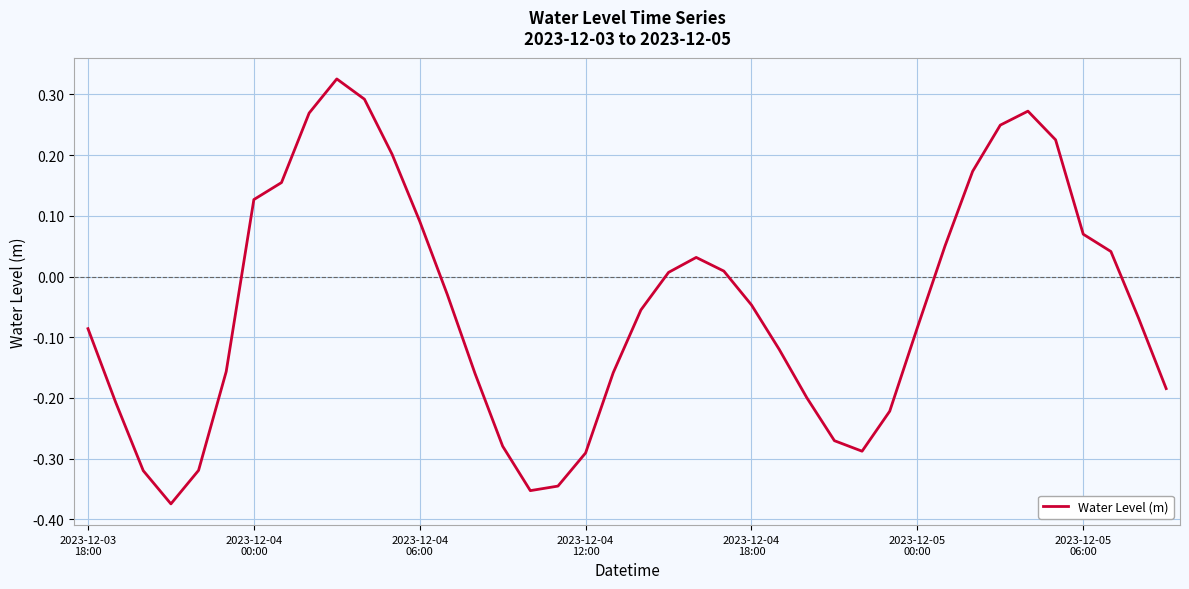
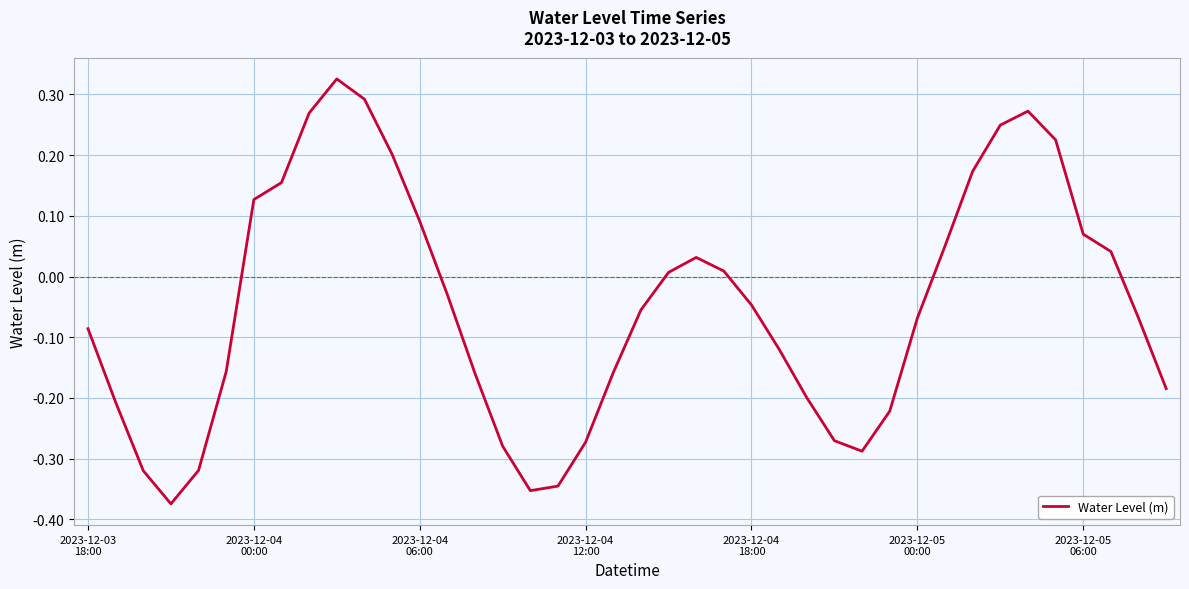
2023-12-04 12:00: -0.29 -> -0.27
2023-12-05 00:00: -0.08 -> -0.07
